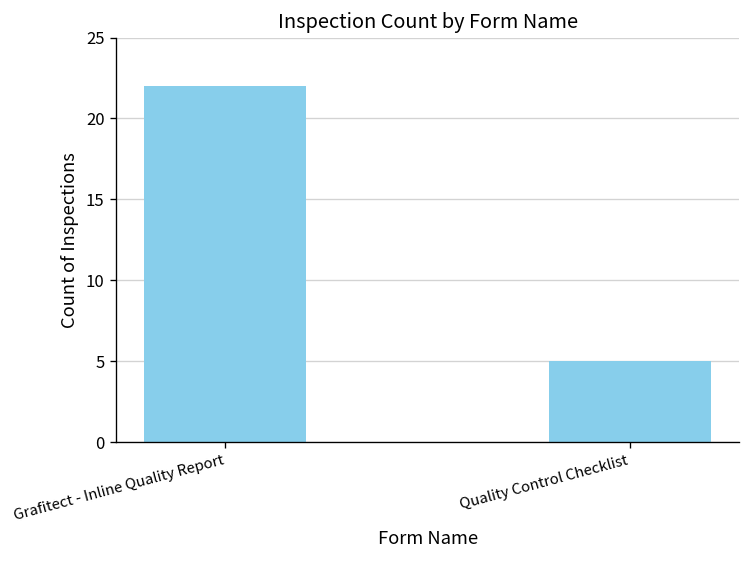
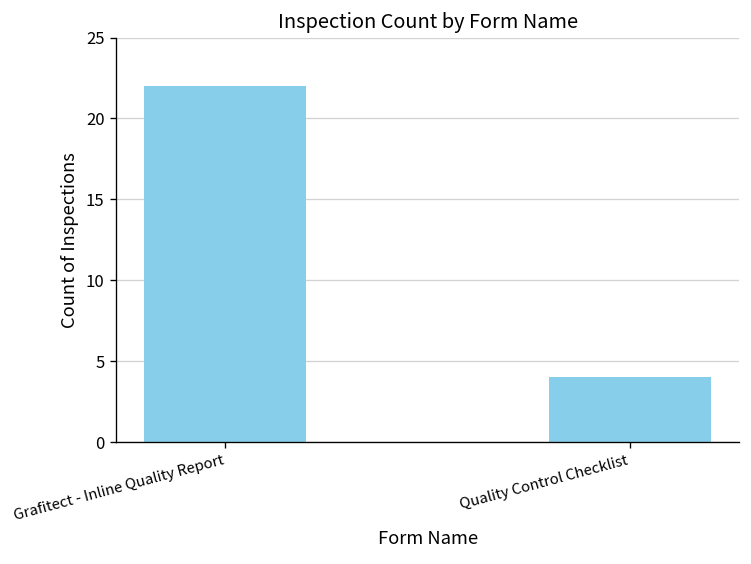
Quality Control Checklist: 5 -> 4
